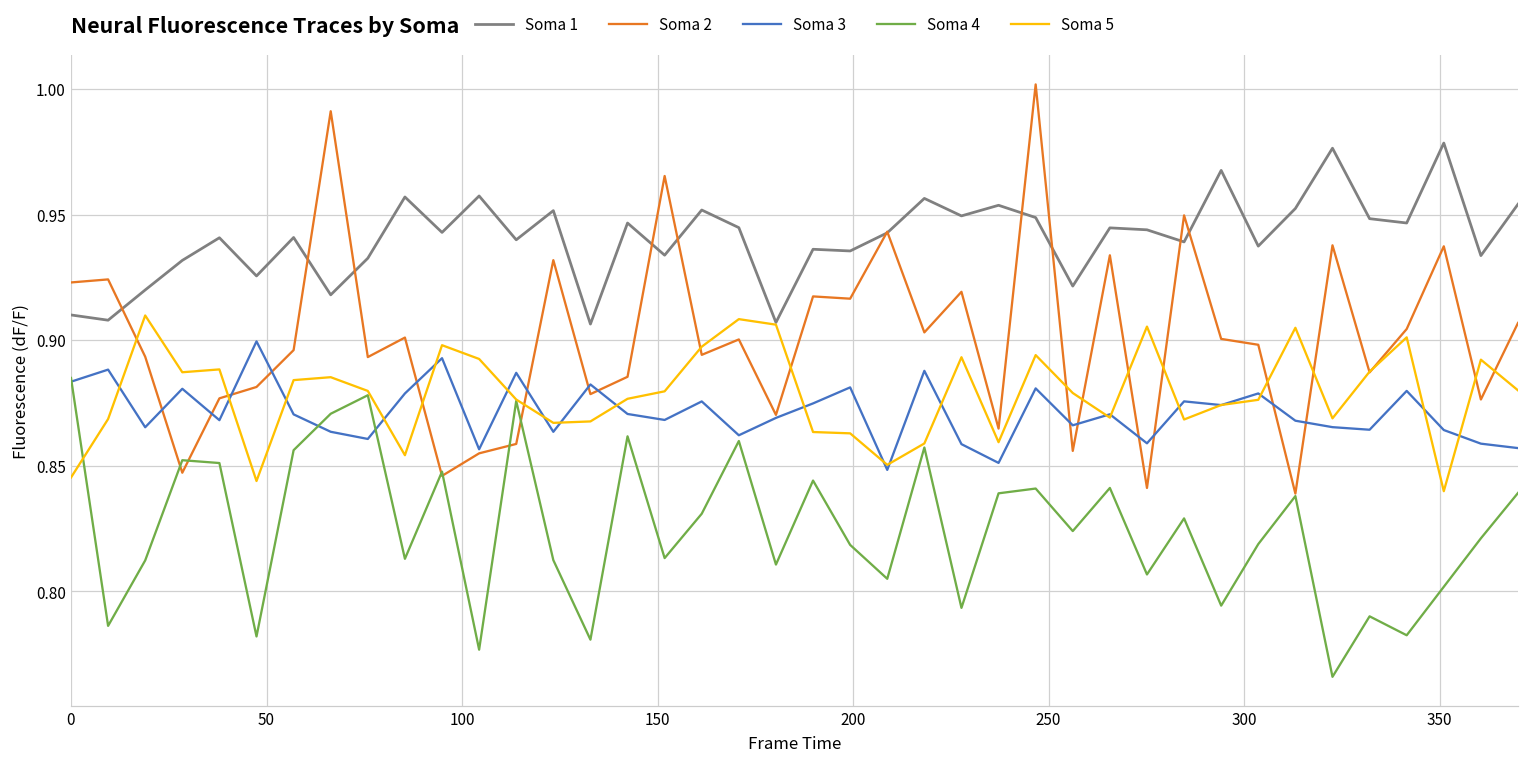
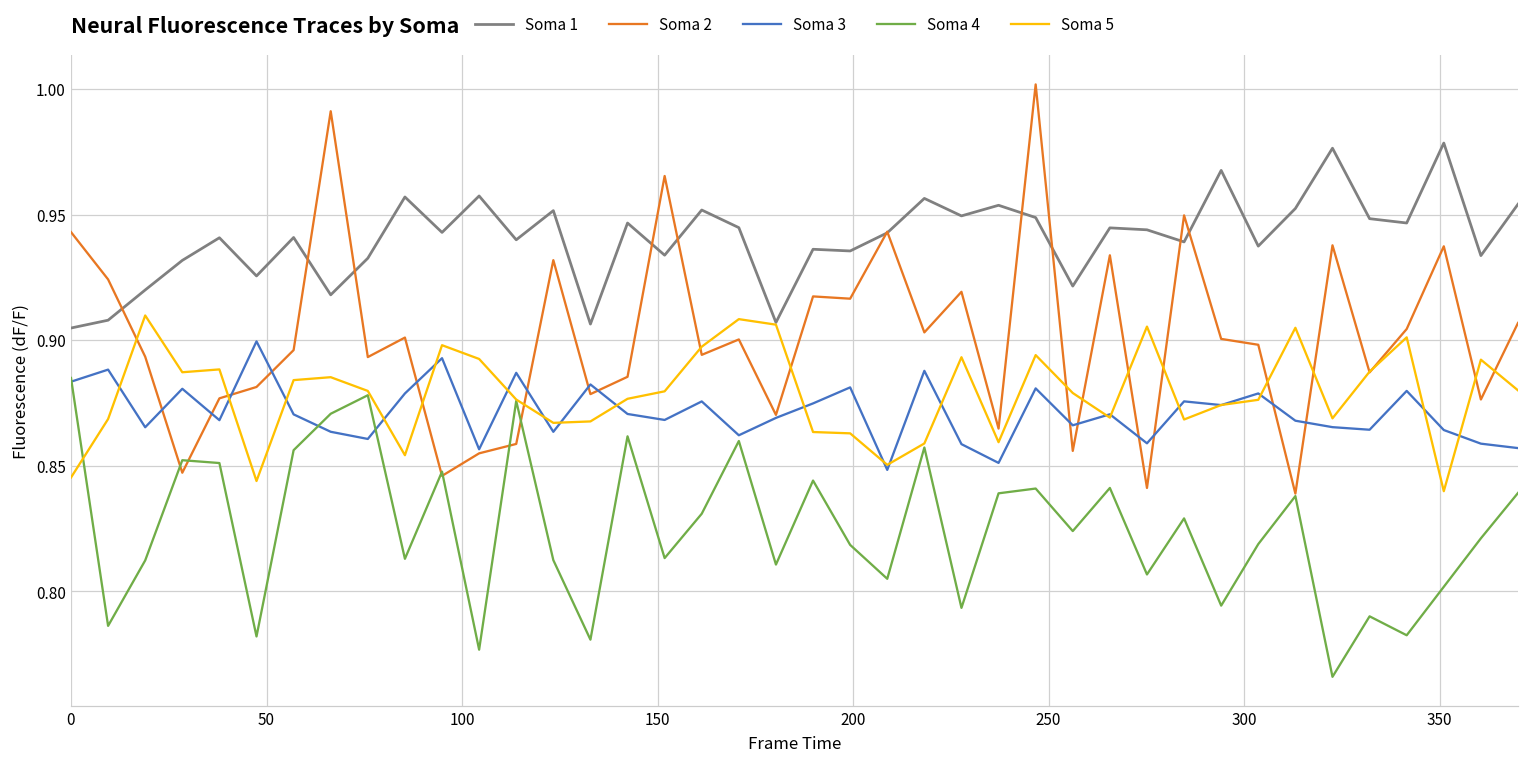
Soma 1, 0: 0.910 -> 0.905
Soma 2, 0: 0.923 -> 0.943
